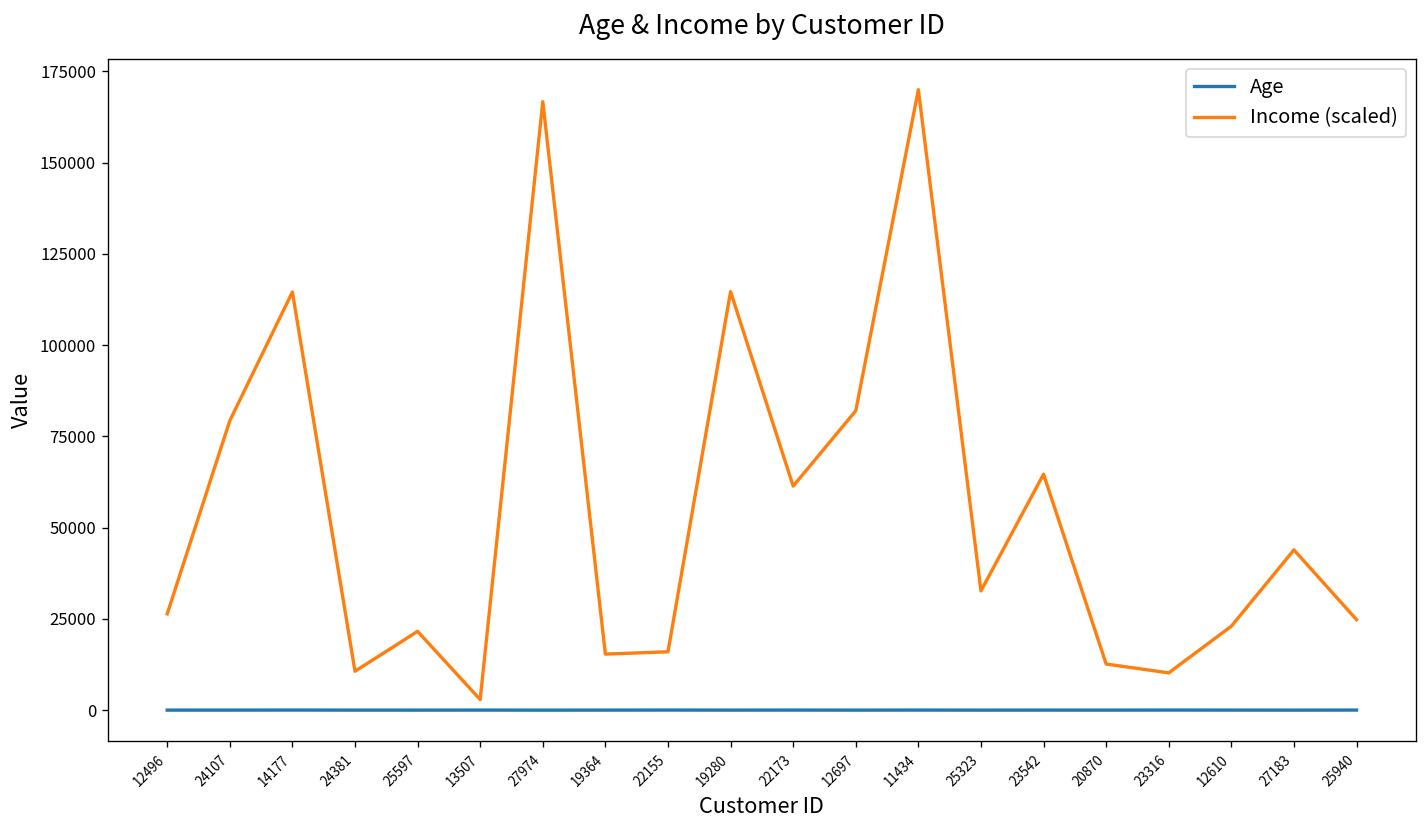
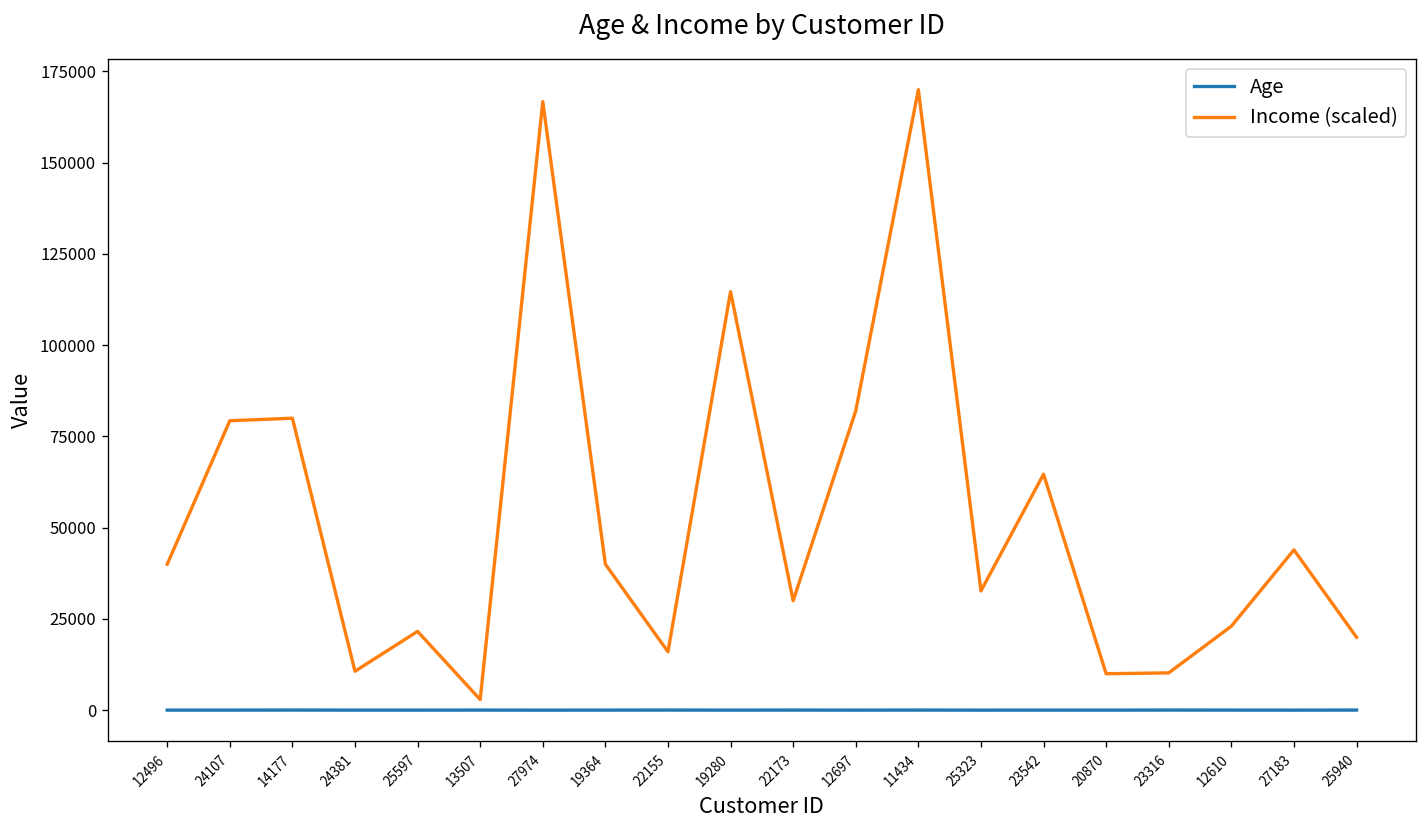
Income (scaled), 12496: 26000 -> 40000
Income (scaled), 14177: 115000 -> 80000
Income (scaled), 19364: 15000 -> 40000
Income (scaled), 22173: 61000 -> 30000
Income (scaled), 20870: 13000 -> 10000
Income (scaled), 25940: 25000 -> 20000
